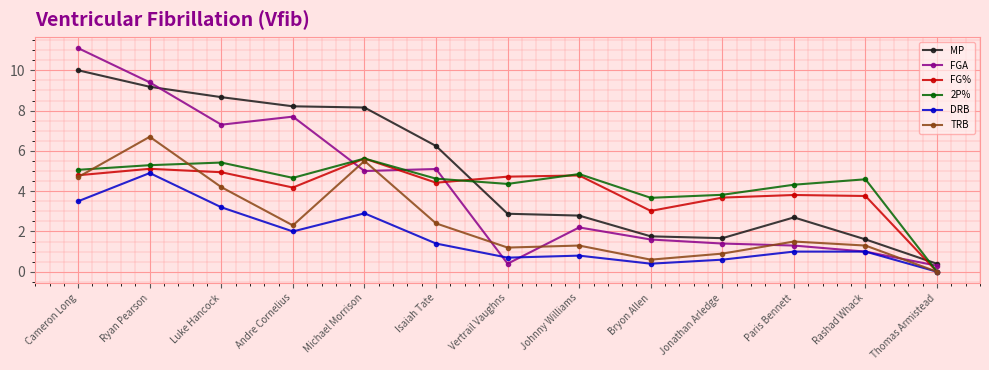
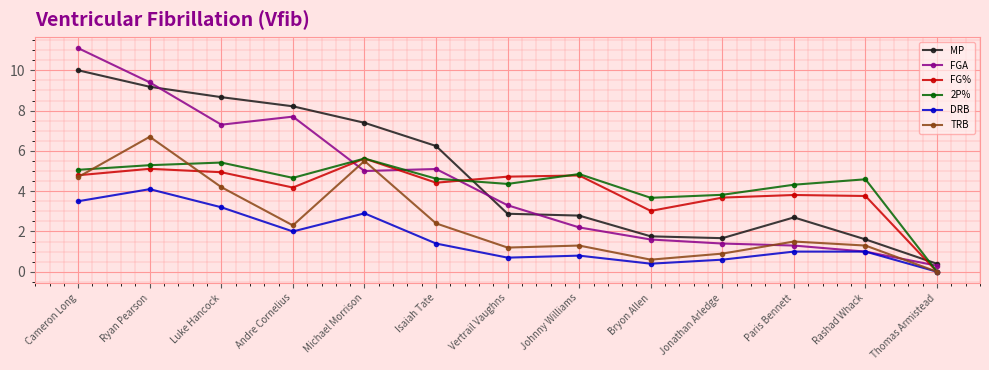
DRB, Ryan Pearson: 4.9 -> 4.1
MP, Michael Morrison: 8.2 -> 7.4
FGA, Vertrail Vaughns: 0.4 -> 3.3
